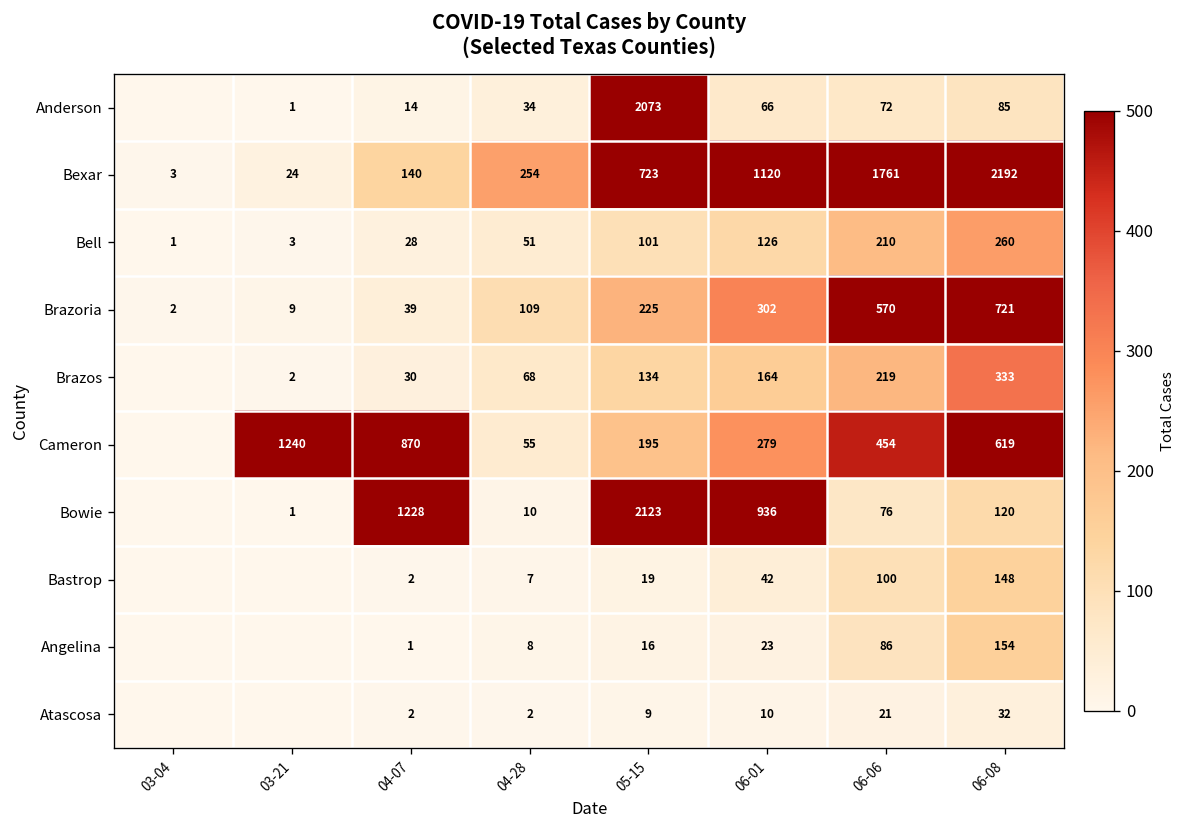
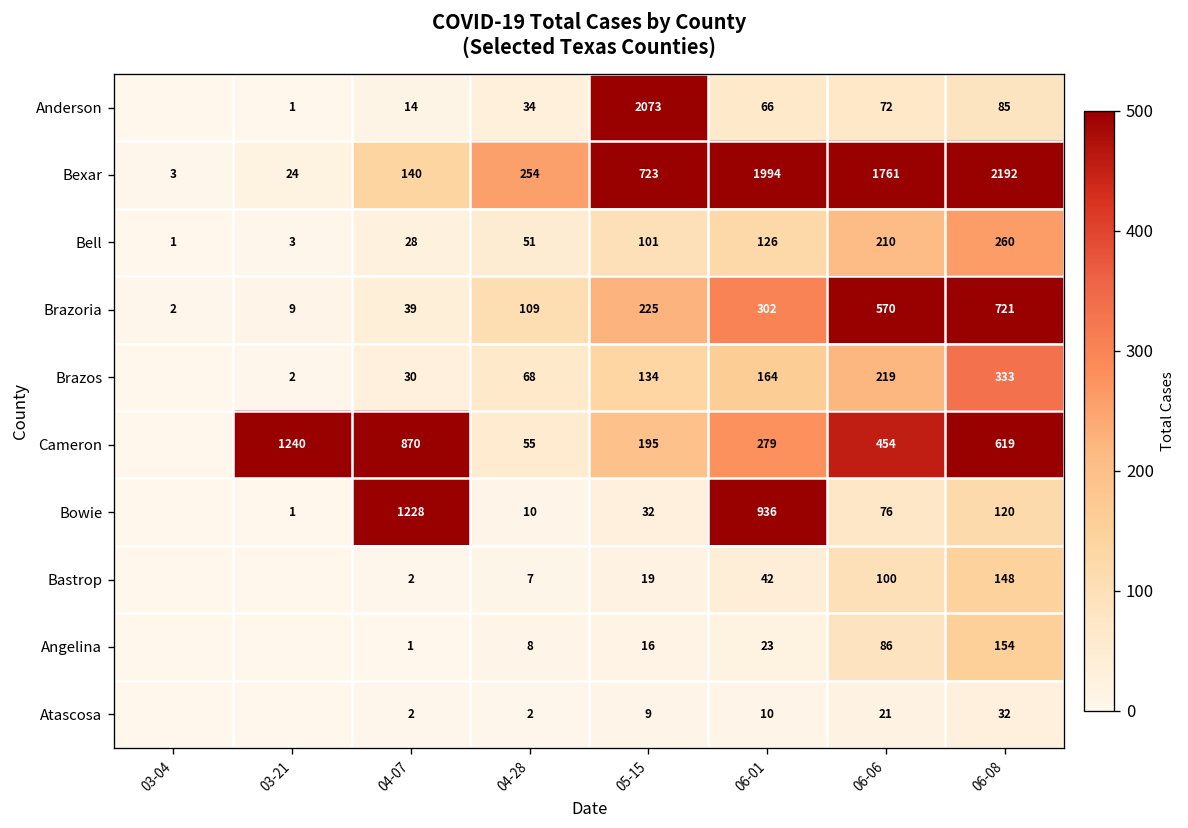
Bexar, 06-01: 1120 -> 1994
Bowie, 05-15: 2123 -> 32
